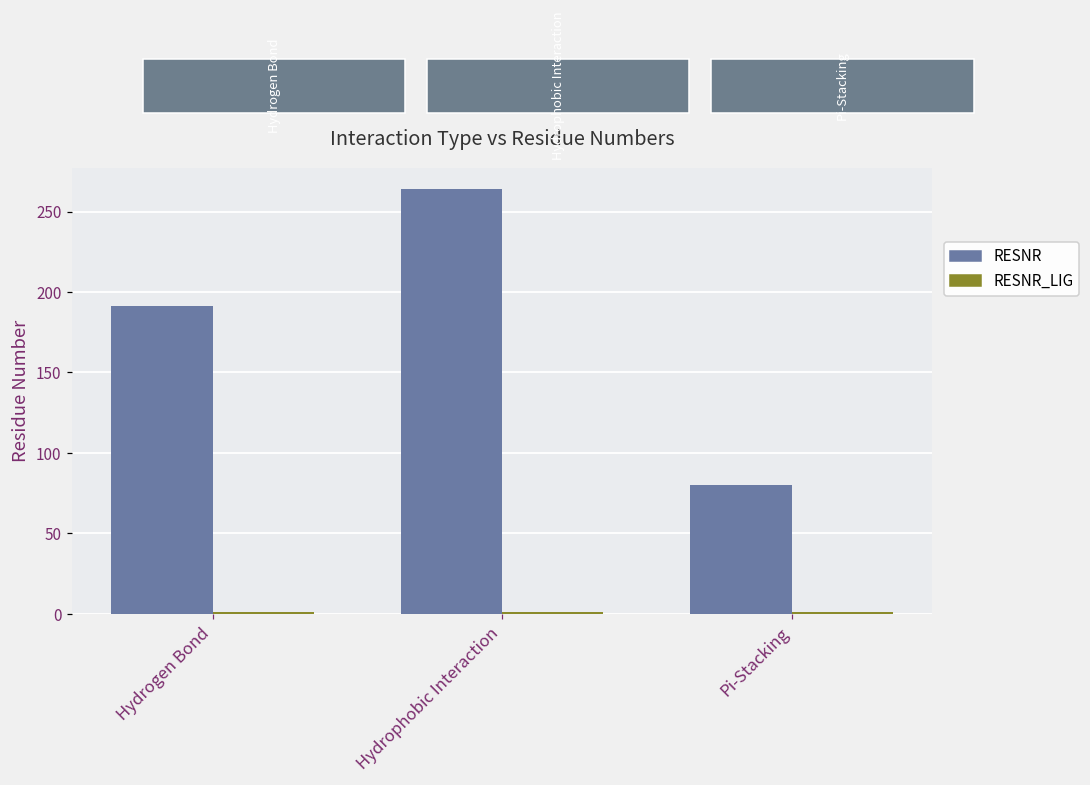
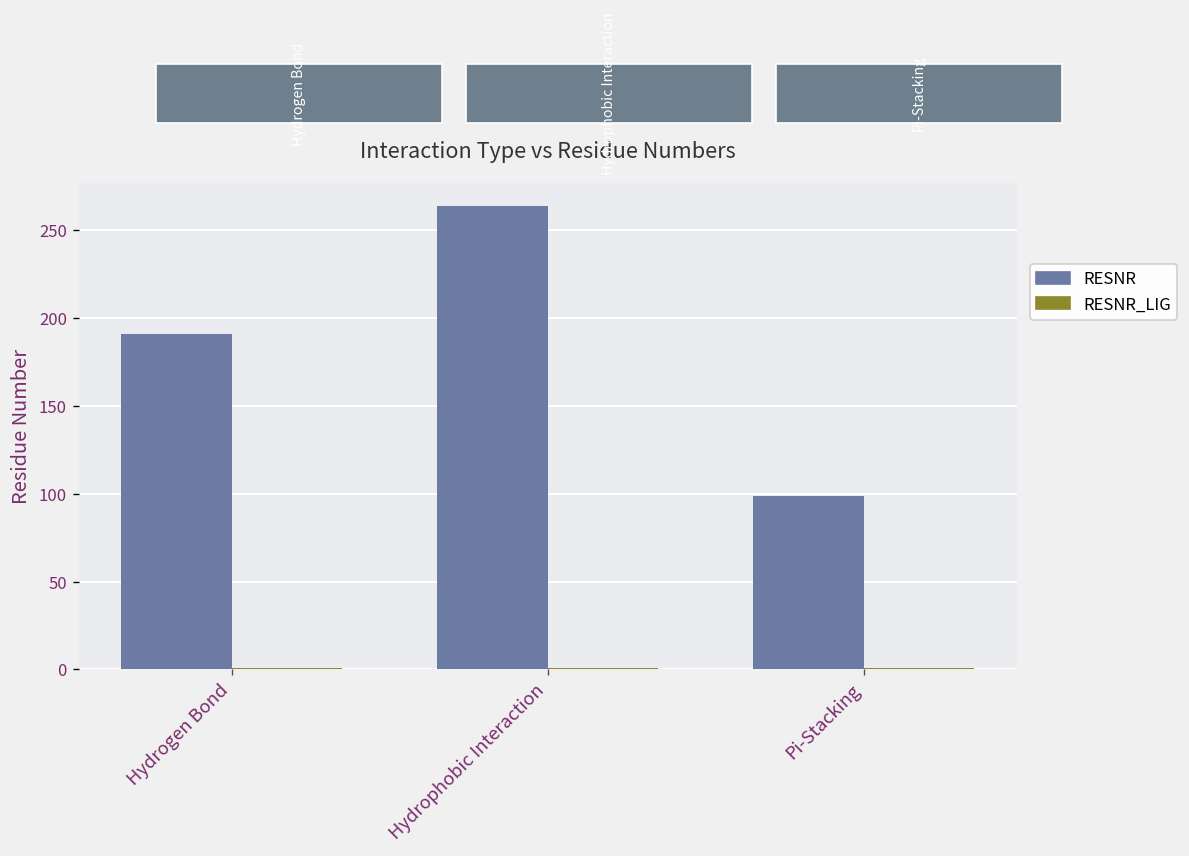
RESNR, Pi-Stacking: 80 -> 99
